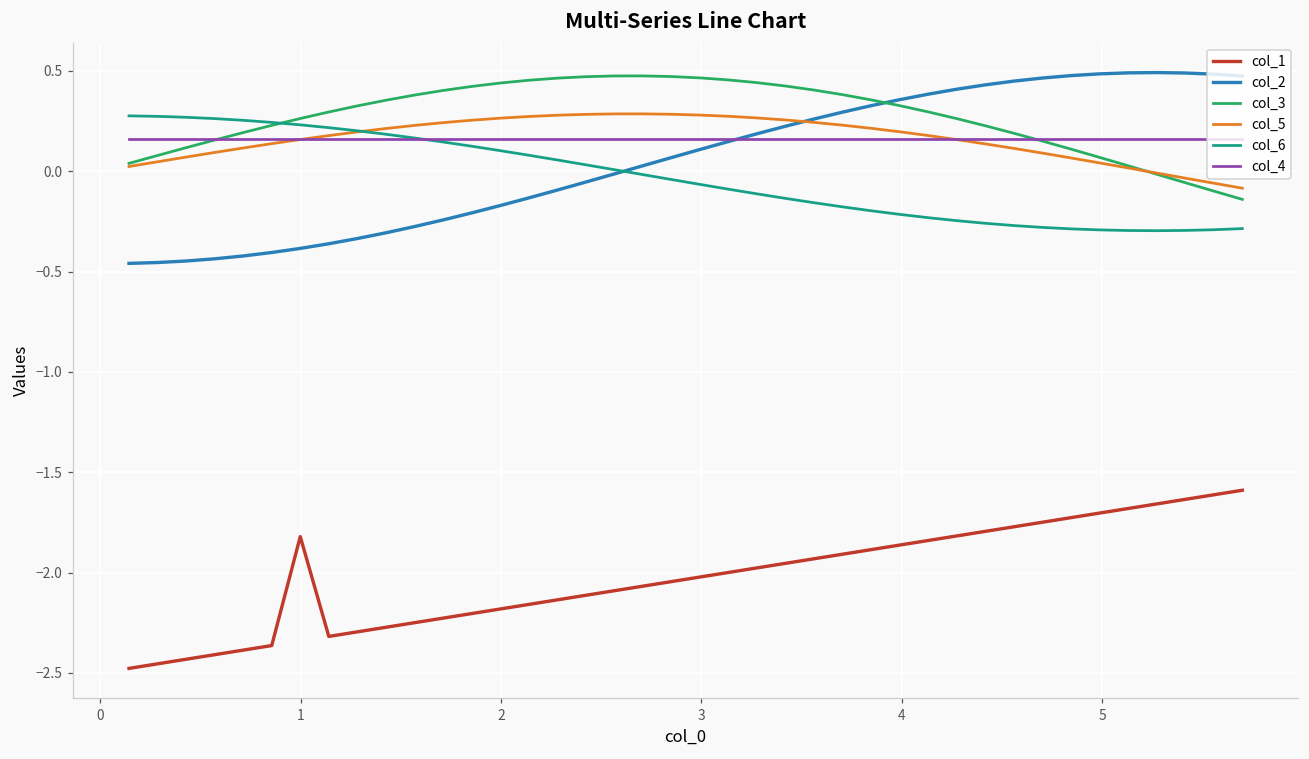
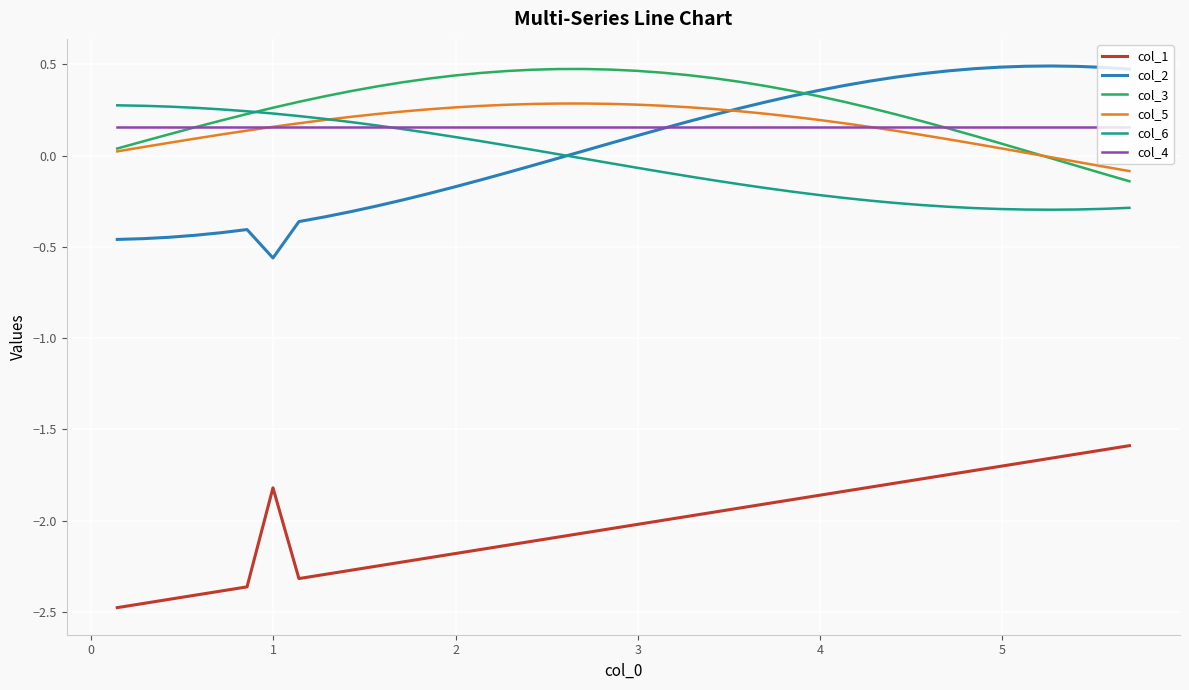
col_2, 1: -0.38 -> -0.56
